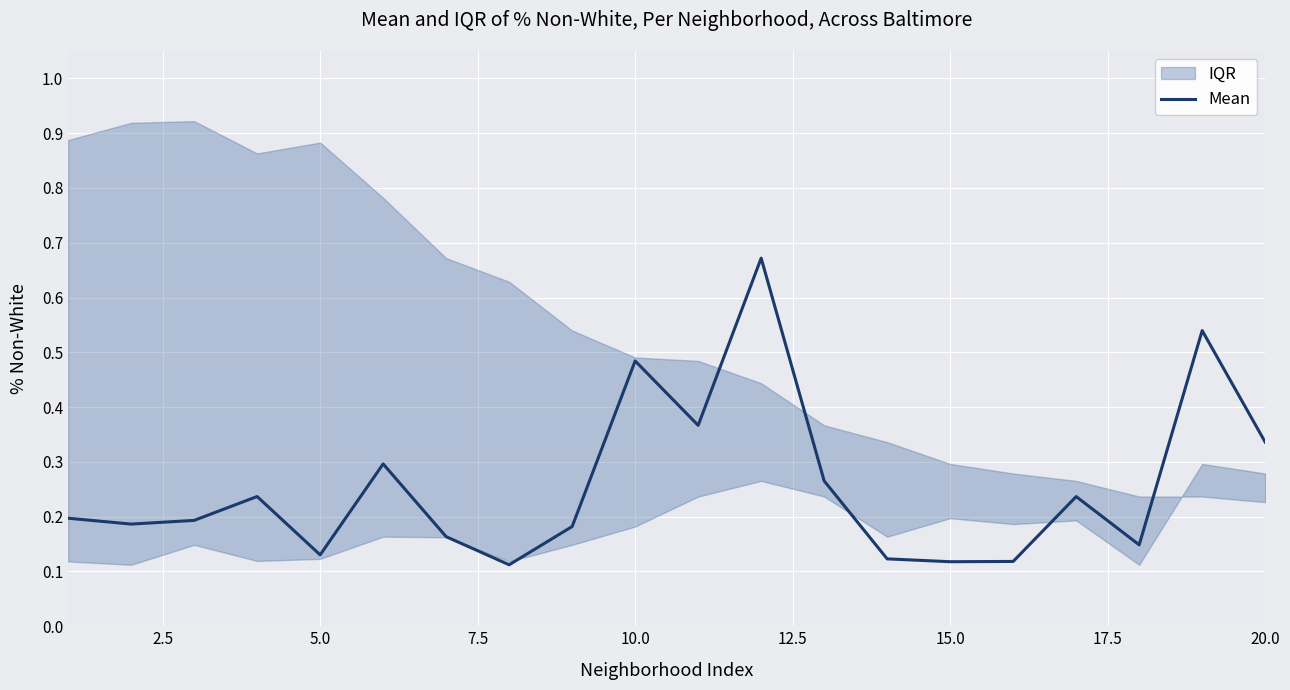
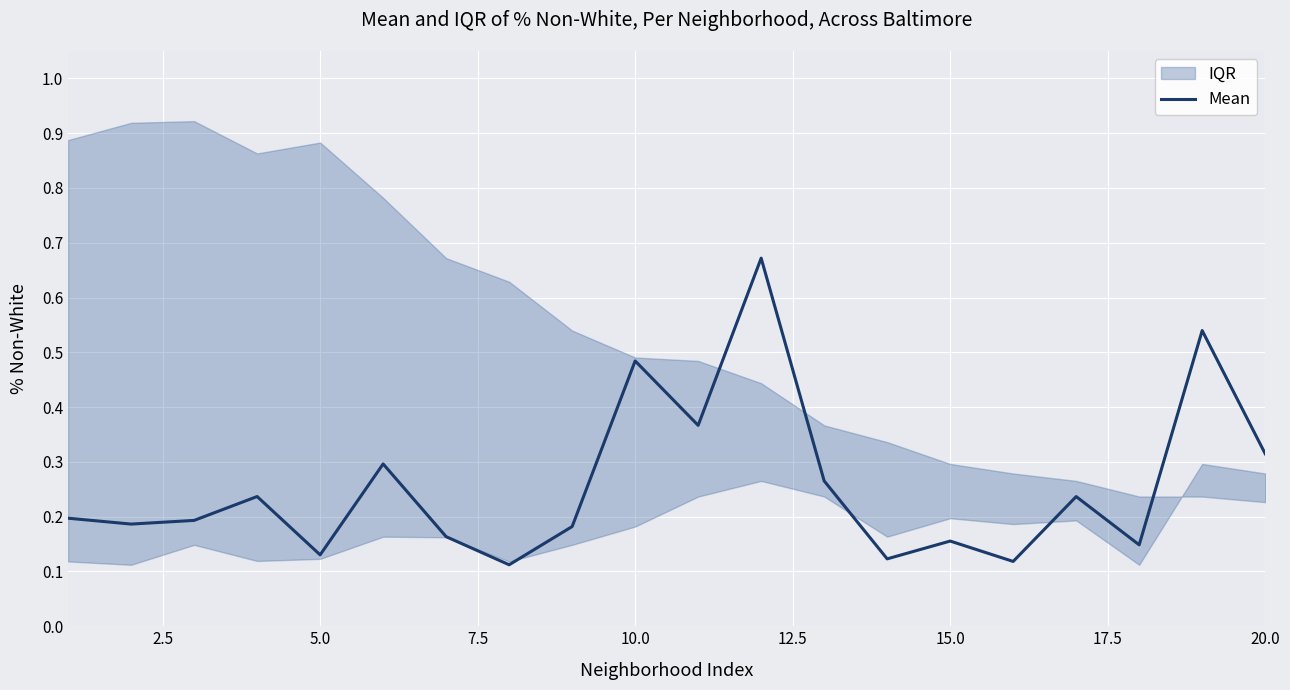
Mean, 15.0: 0.12 -> 0.16
Mean, 20.0: 0.34 -> 0.31
